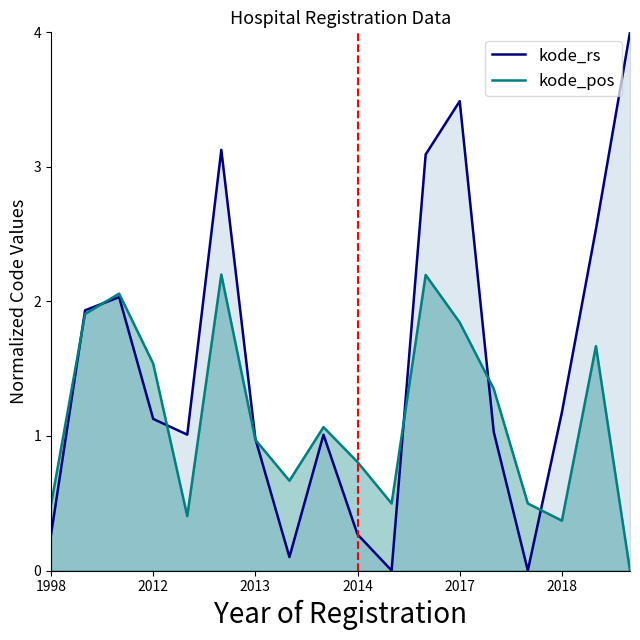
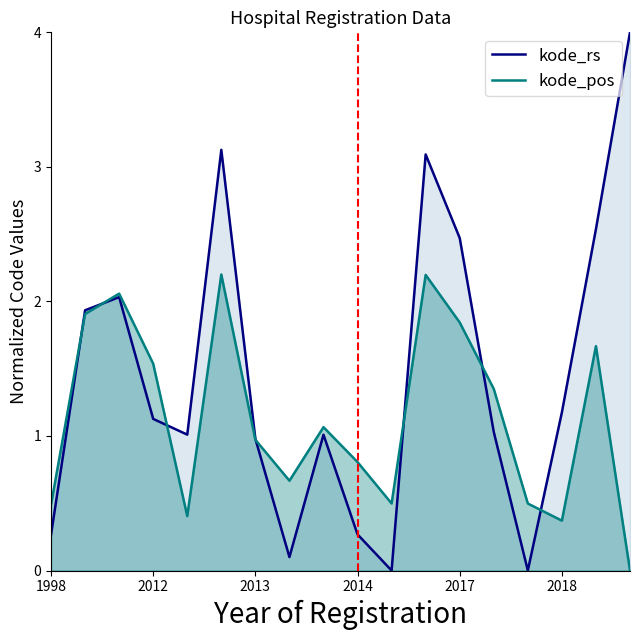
kode_rs, 2017: 3.49 -> 2.47
